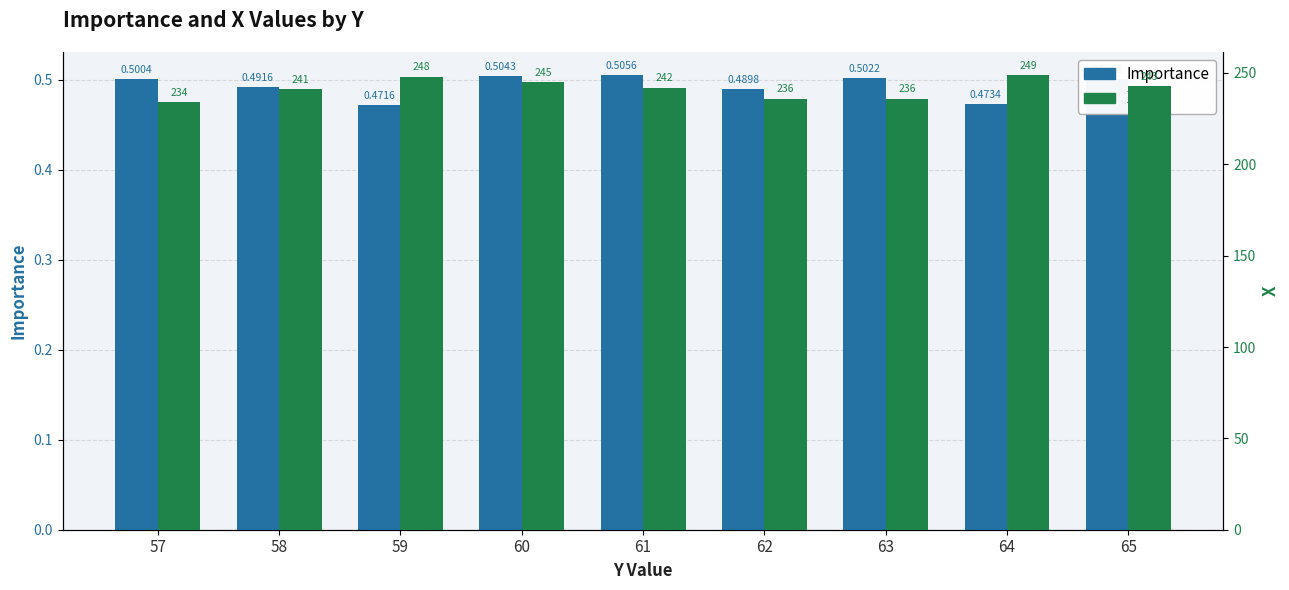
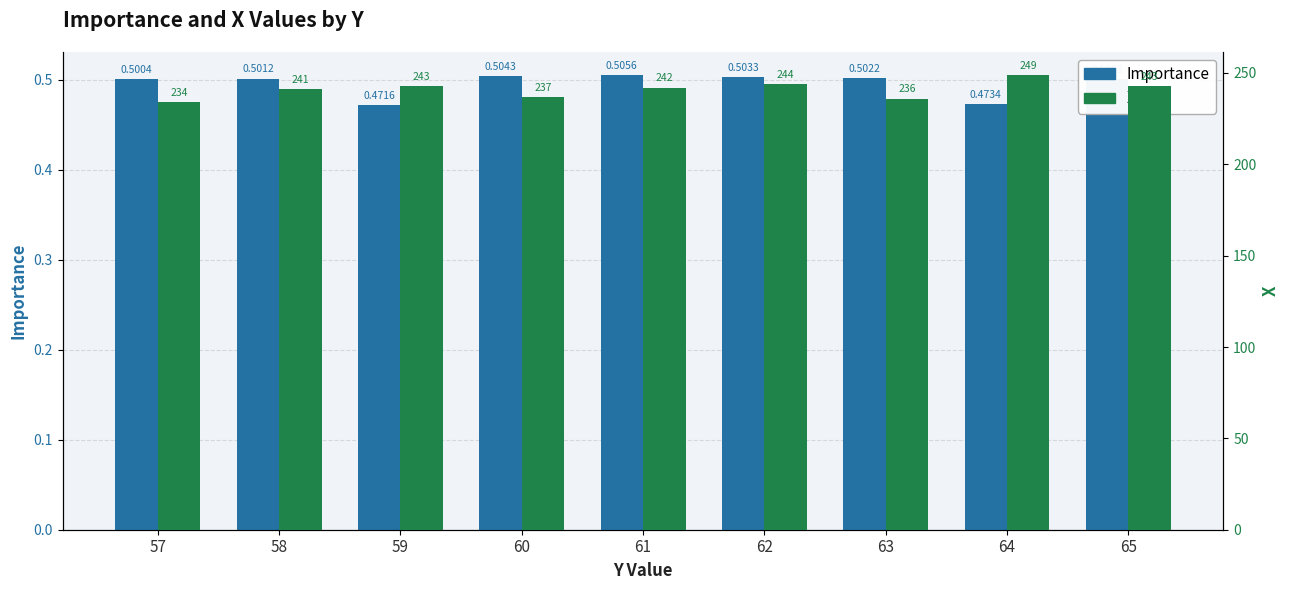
Importance, 58: 0.4916 -> 0.5012
Importance, 62: 0.4898 -> 0.5033
X, 59: 248 -> 243
X, 60: 245 -> 237
X, 62: 236 -> 244
